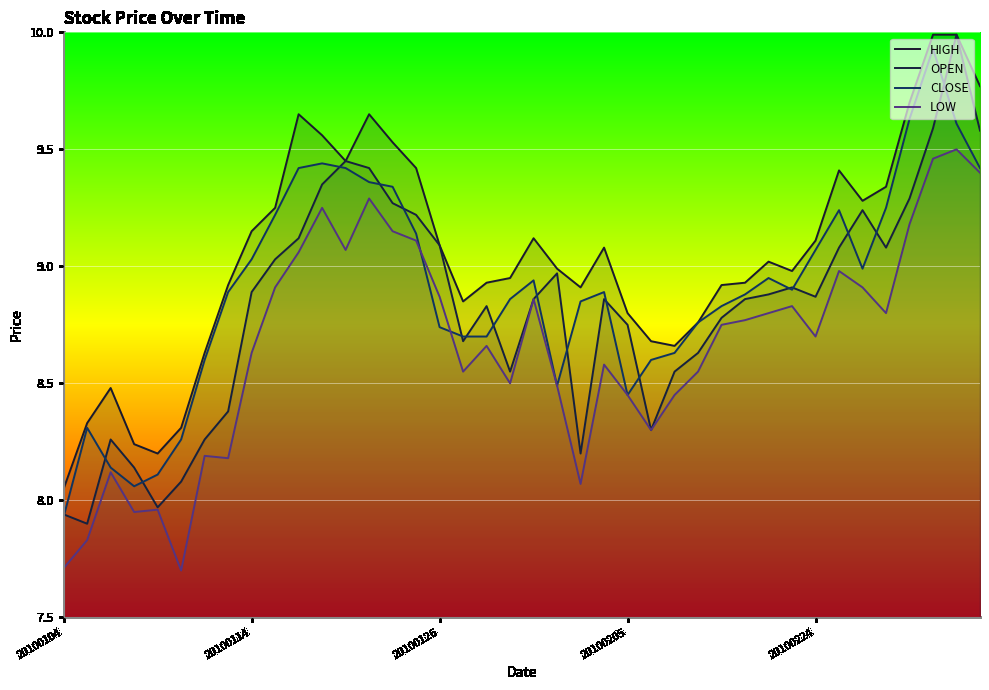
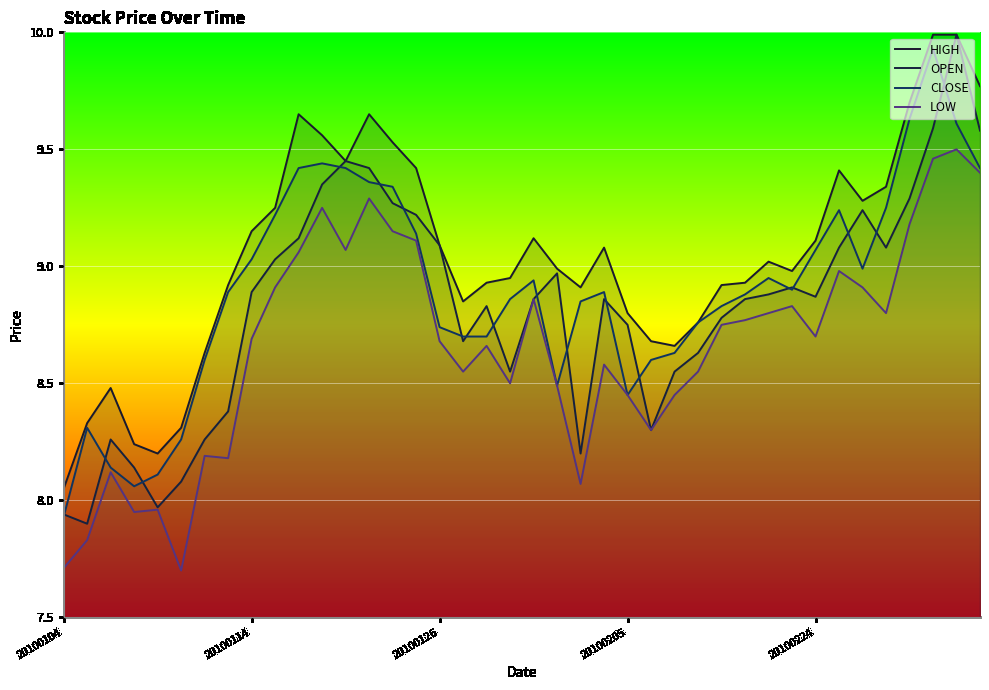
LOW, 20100114: 8.63 -> 8.69
LOW, 20100126: 8.87 -> 8.68
